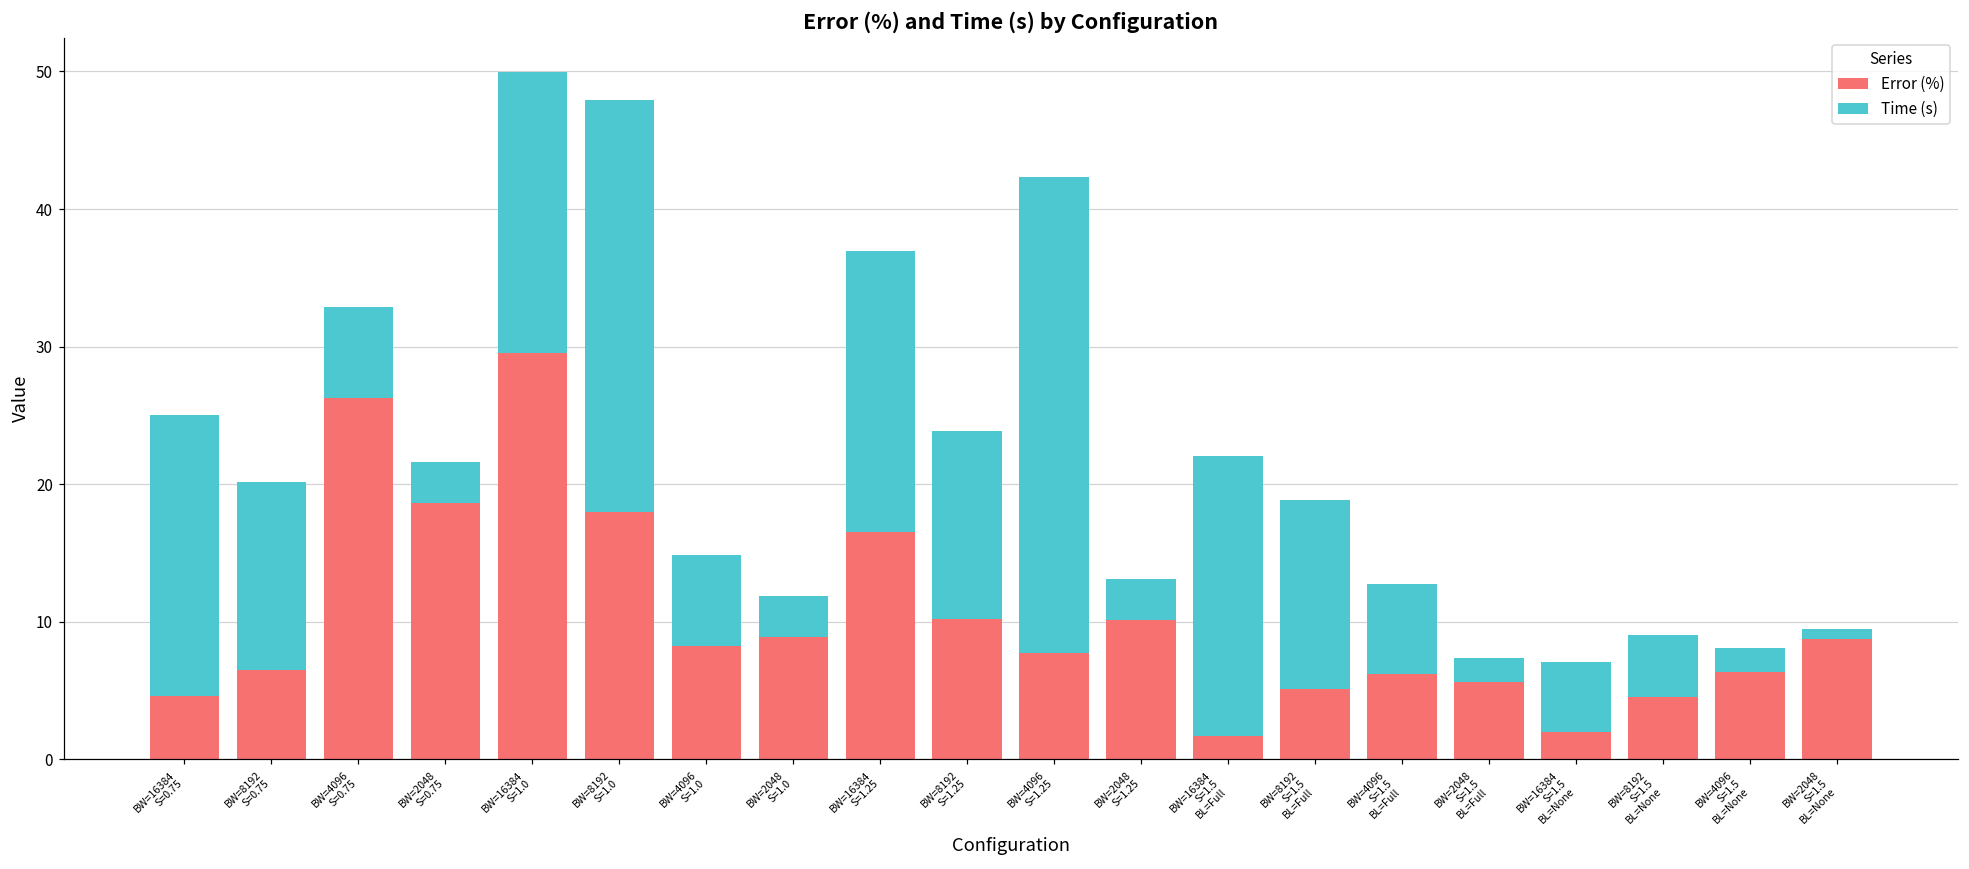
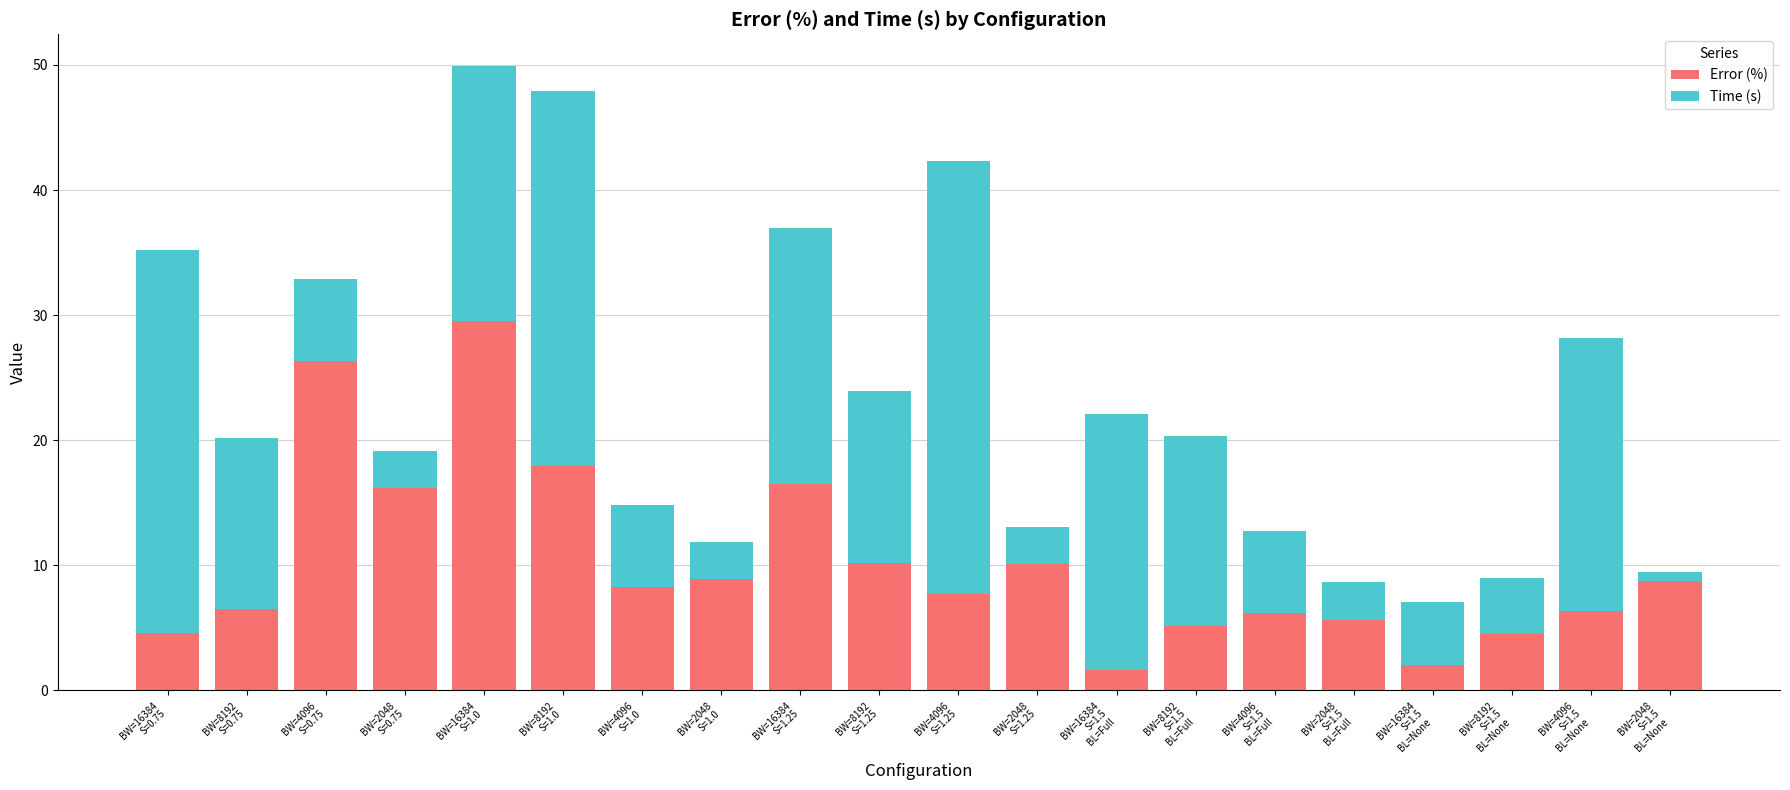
Time (s), BW=16384 S=0.75: 20.4 -> 30.6
Error (%), BW=2048 S=0.75: 18.6 -> 16.1
Time (s), BW=8192 S=1.5 BL=Full: 13.7 -> 15.2
Time (s), BW=2048 S=1.5 BL=Full: 1.7 -> 3.0
Time (s), BW=4096 S=1.5 BL=None: 1.7 -> 21.8
